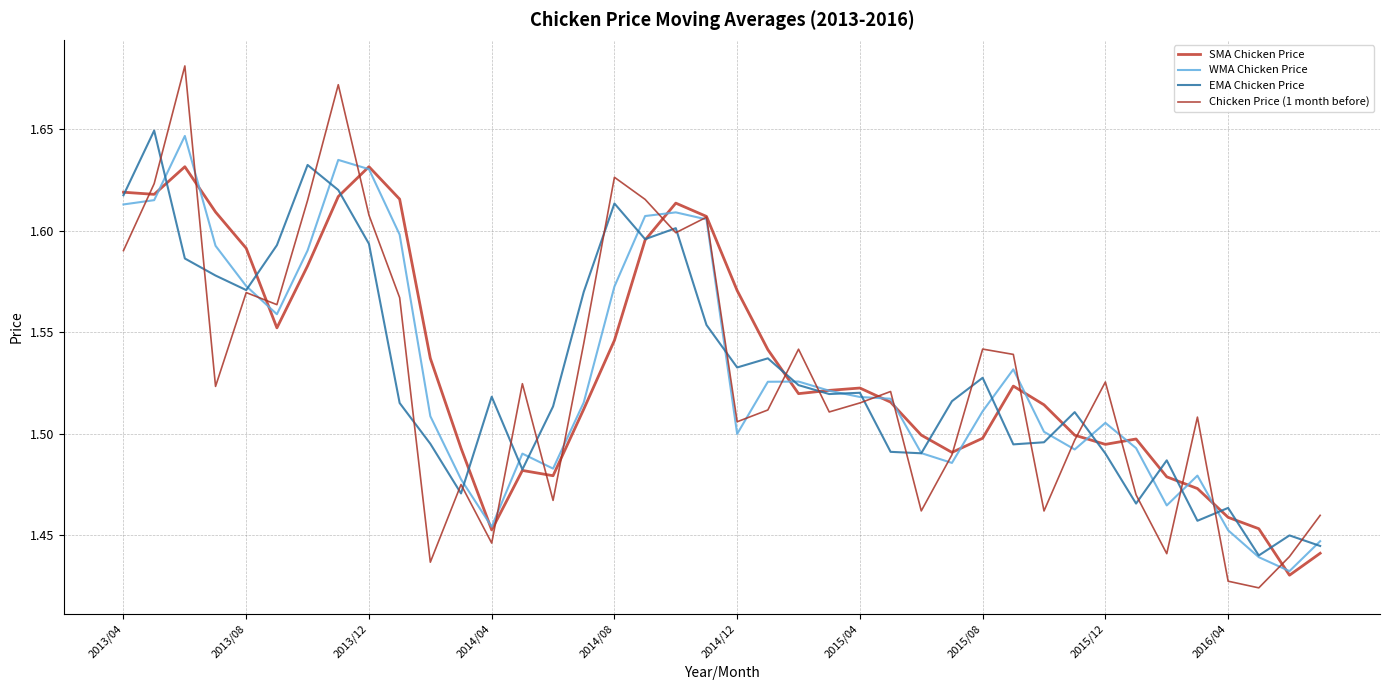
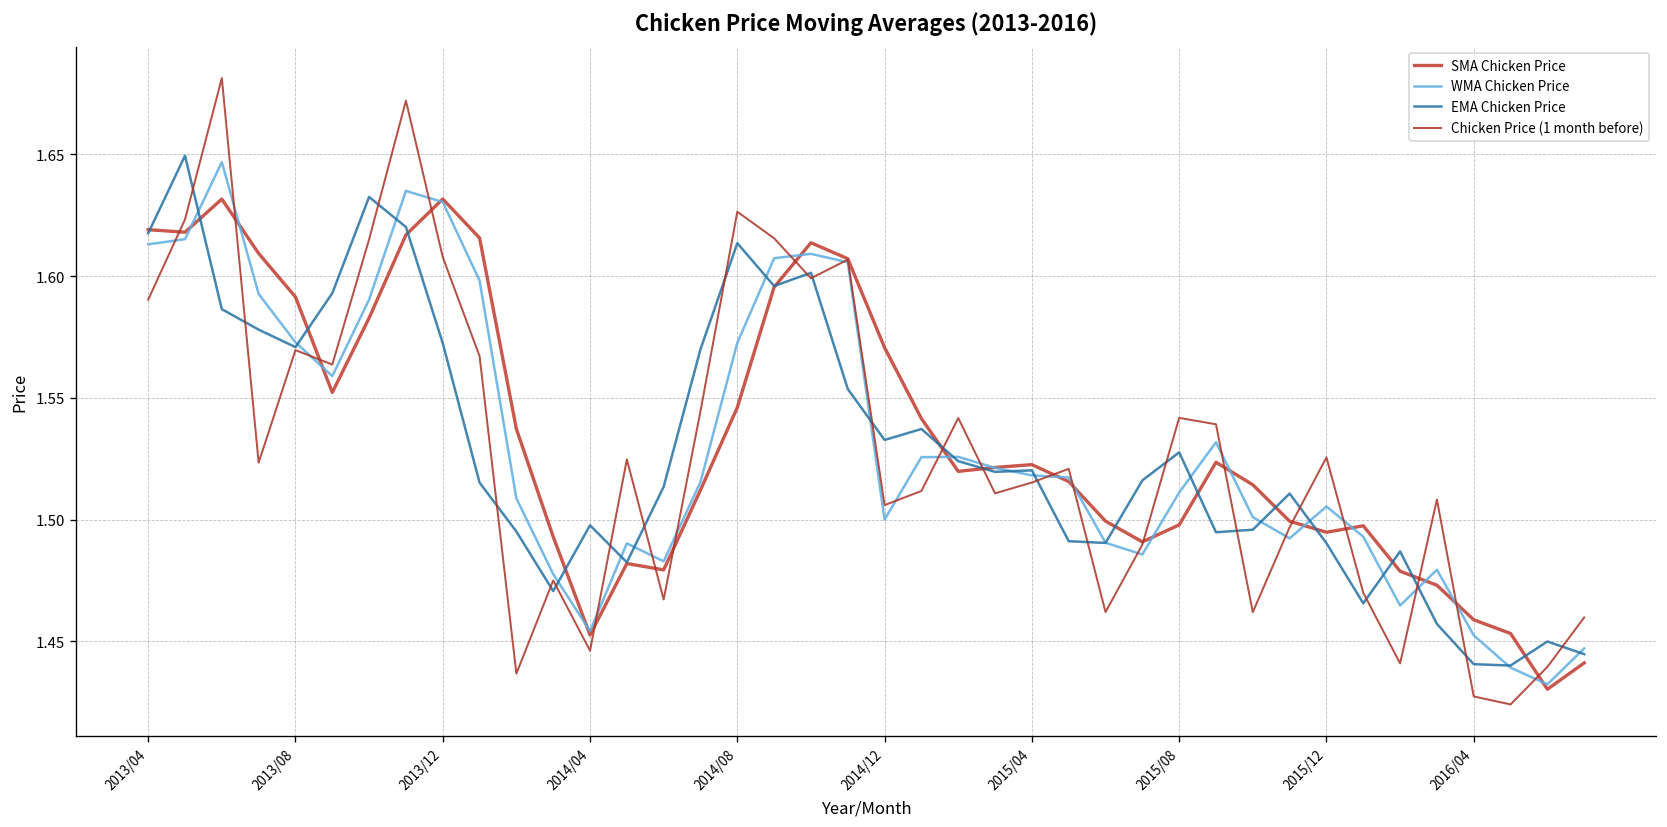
EMA Chicken Price, 2013/12: 1.594 -> 1.572
EMA Chicken Price, 2014/04: 1.518 -> 1.498
EMA Chicken Price, 2016/04: 1.464 -> 1.441
